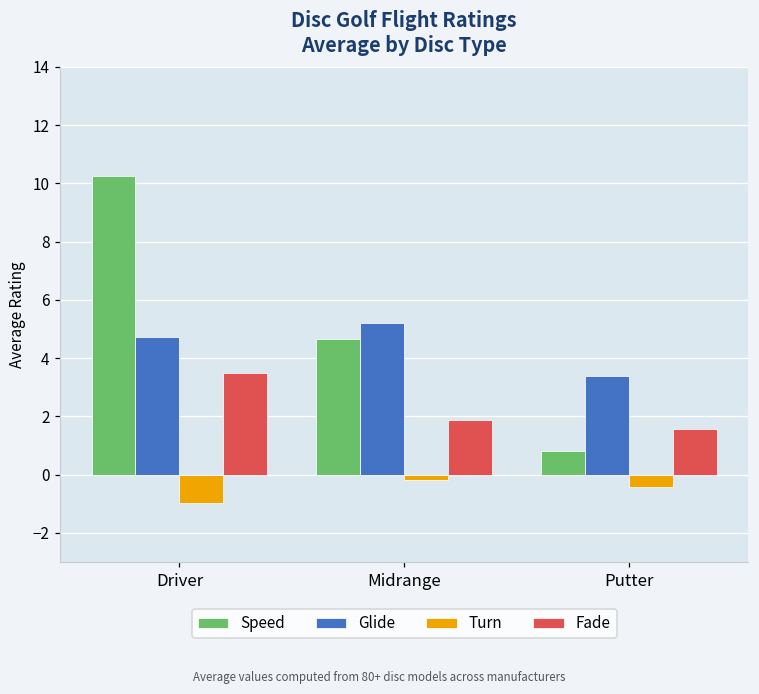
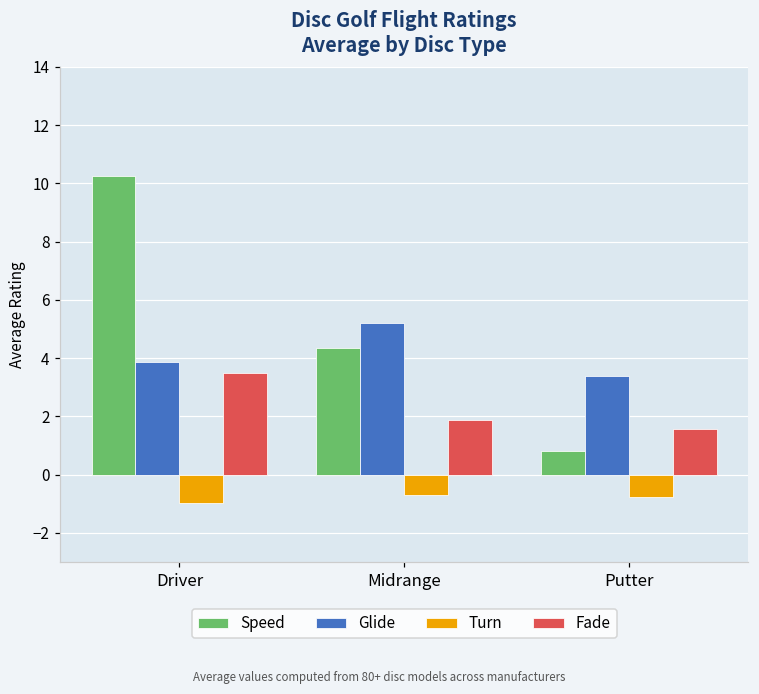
Glide, Driver: 4.7 -> 3.9
Speed, Midrange: 4.7 -> 4.4
Turn, Midrange: -0.2 -> -0.7
Turn, Putter: -0.4 -> -0.8
